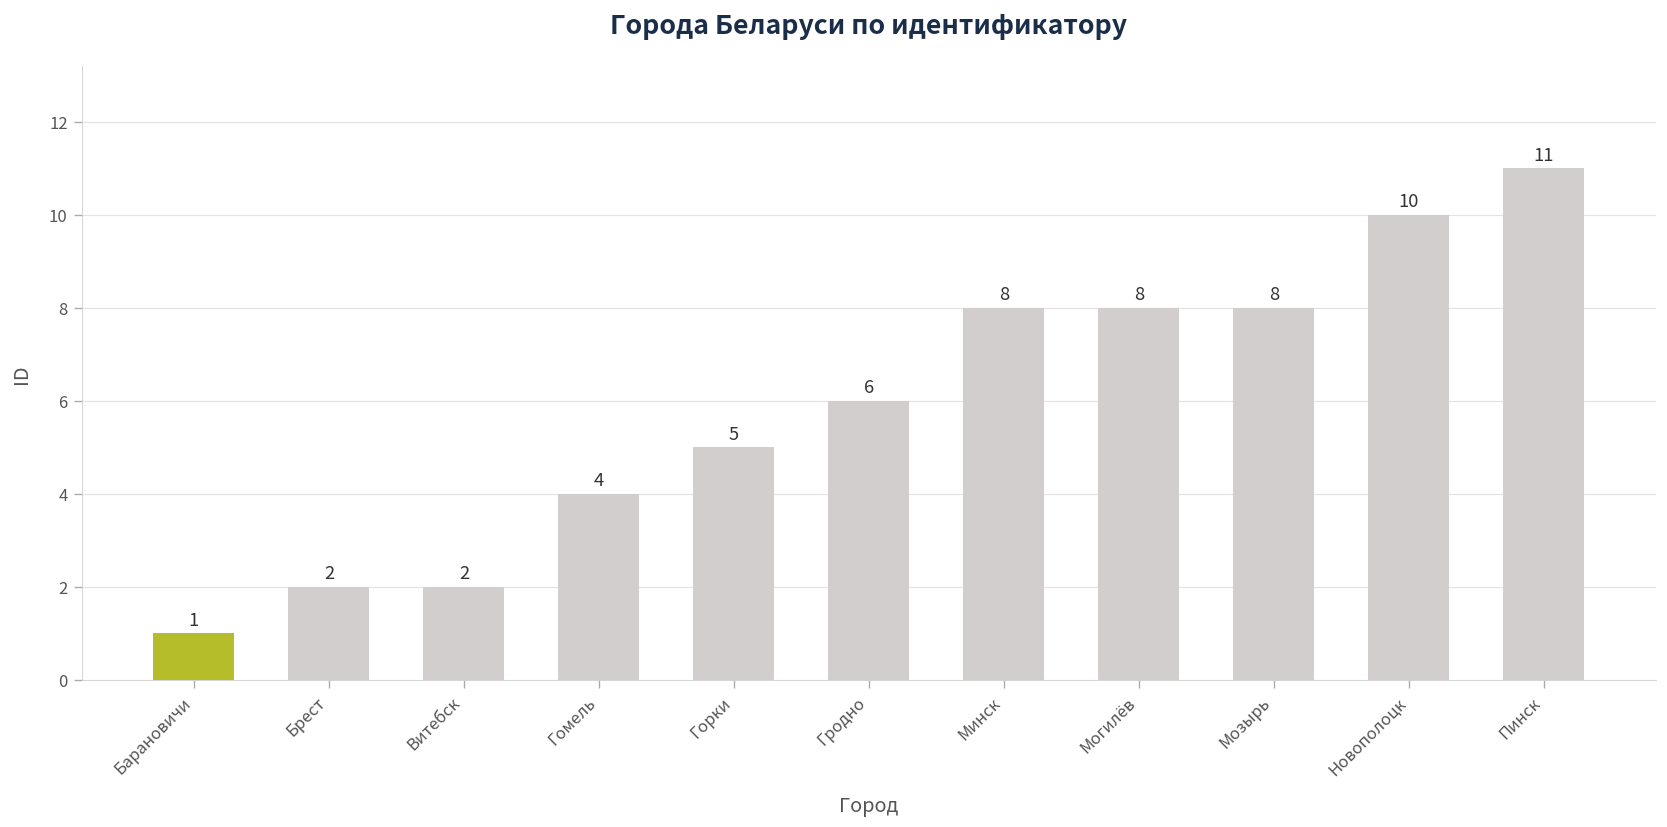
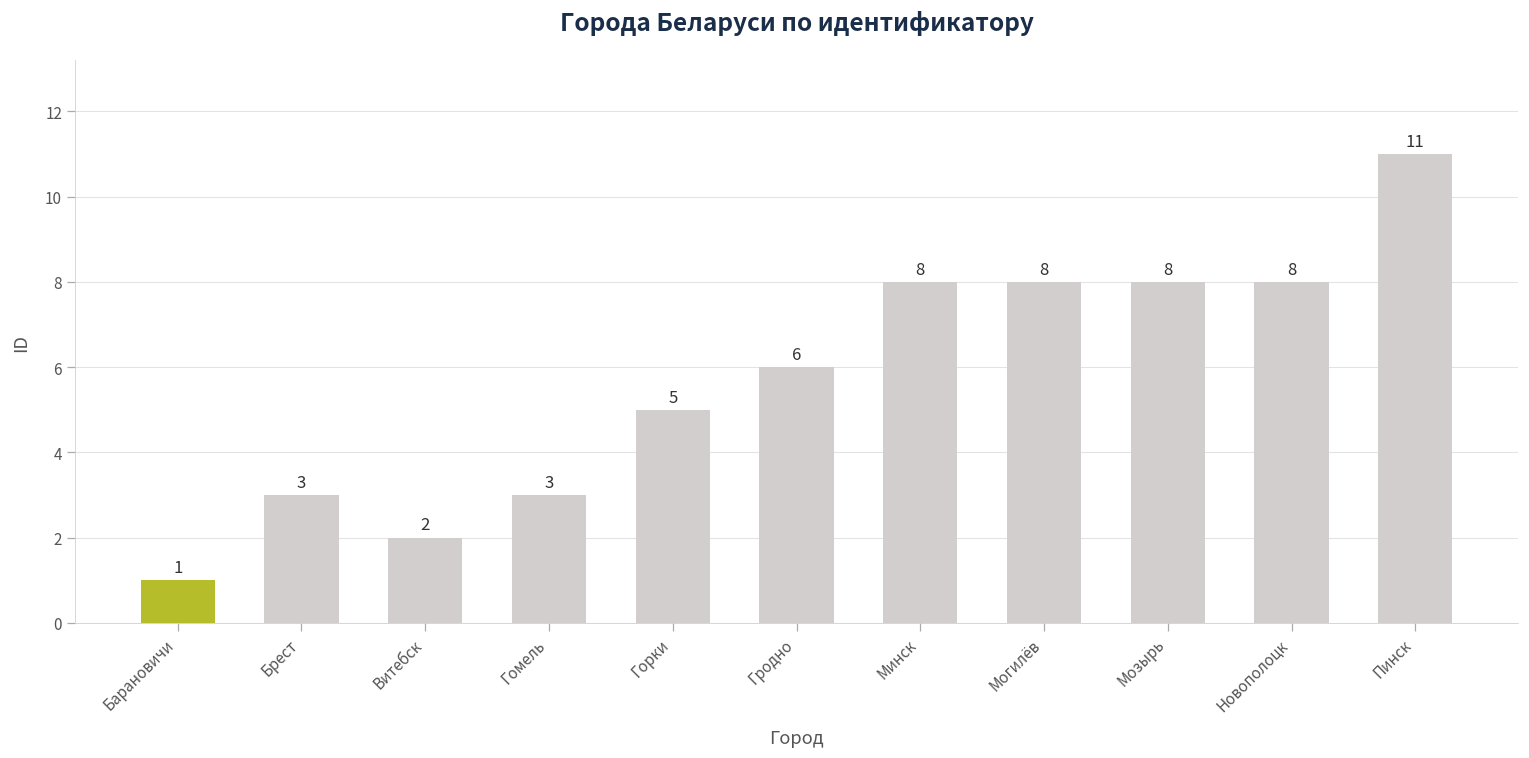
Брест: 2 -> 3
Гомель: 4 -> 3
Новополоцк: 10 -> 8
